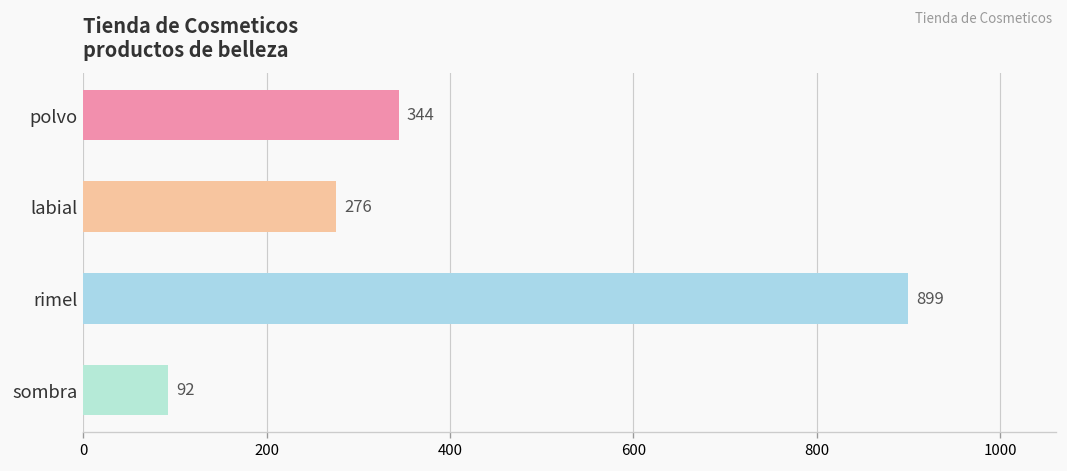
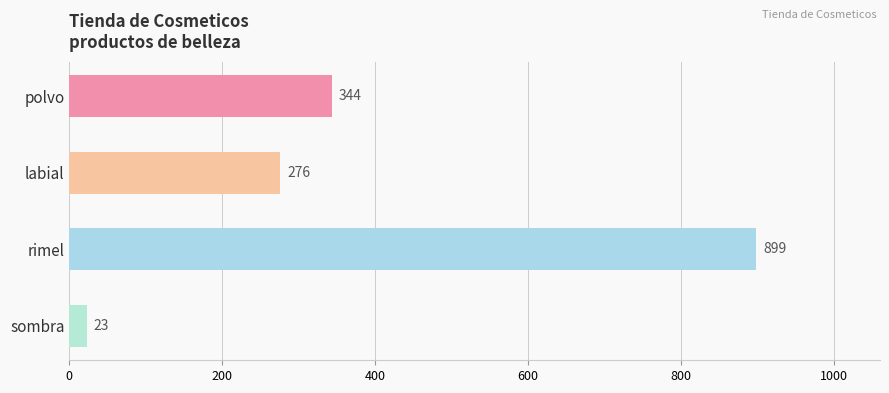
sombra: 92 -> 23
